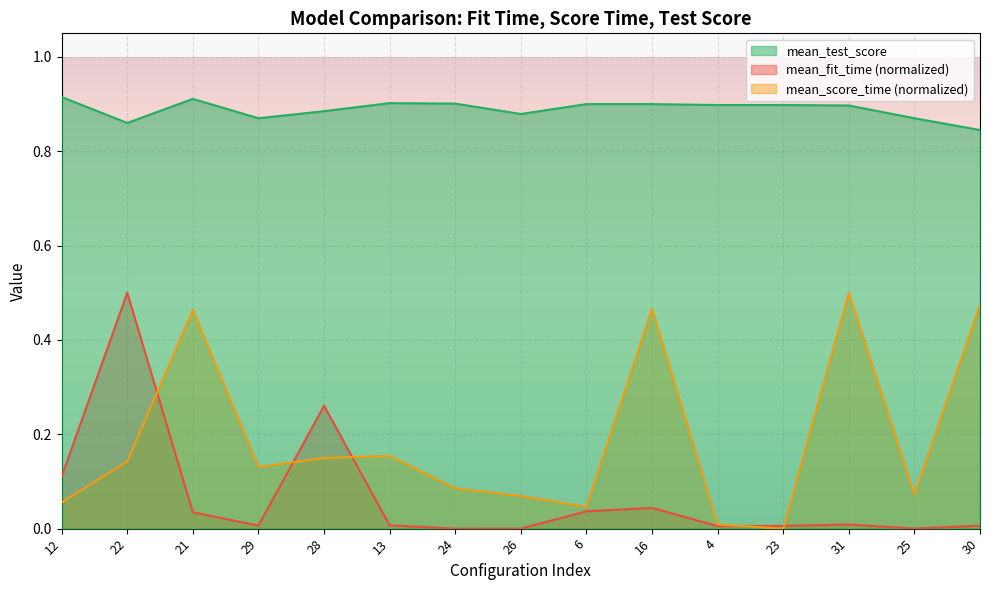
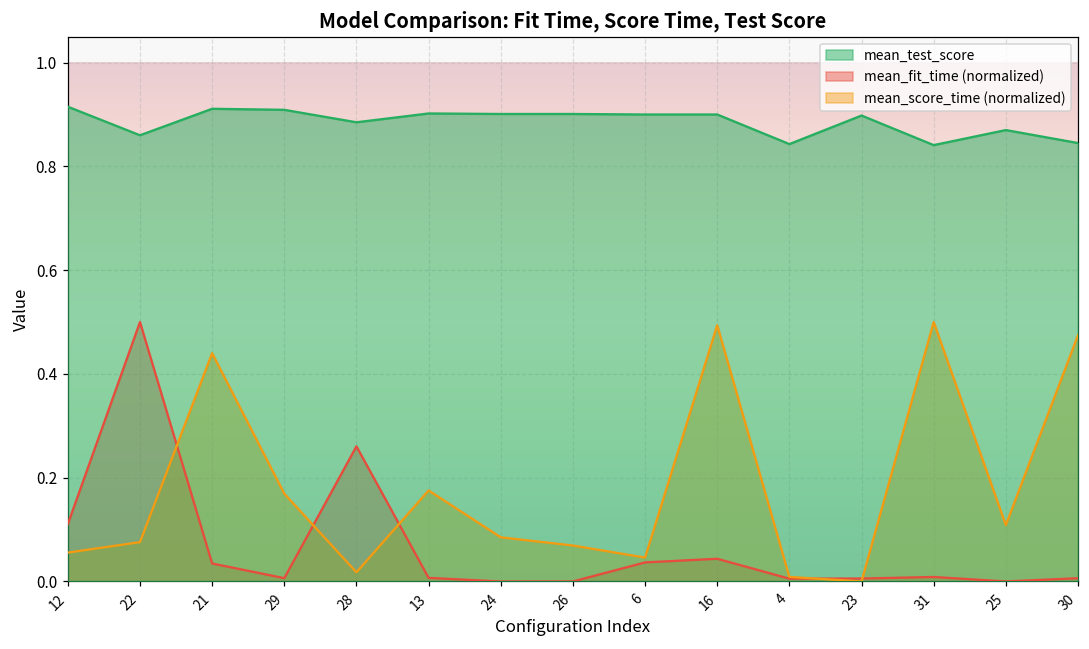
mean_score_time (normalized), 22: 0.14 -> 0.08
mean_score_time (normalized), 21: 0.46 -> 0.44
mean_test_score, 29: 0.87 -> 0.91
mean_score_time (normalized), 29: 0.13 -> 0.17
mean_score_time (normalized), 28: 0.15 -> 0.02
mean_score_time (normalized), 13: 0.15 -> 0.18
mean_test_score, 26: 0.88 -> 0.90
mean_score_time (normalized), 16: 0.47 -> 0.49
mean_test_score, 4: 0.90 -> 0.84
mean_test_score, 31: 0.90 -> 0.84
mean_score_time (normalized), 25: 0.07 -> 0.11
